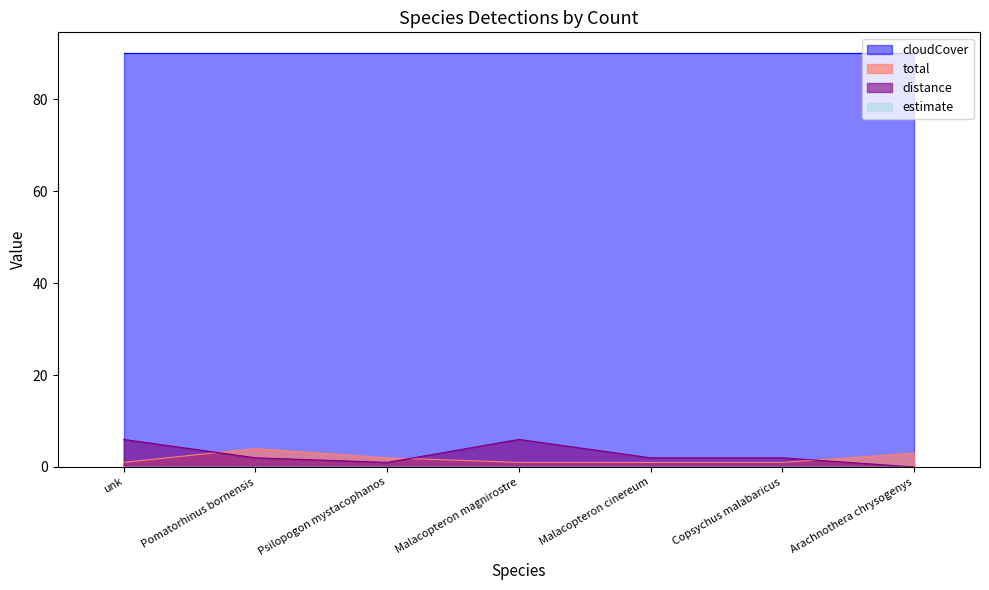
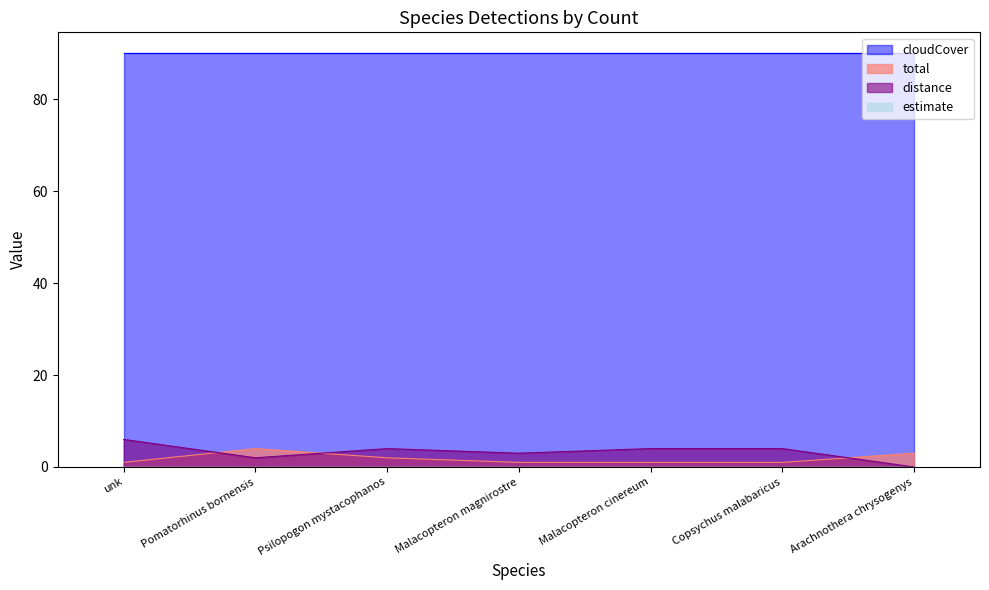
distance, Psilopogon mystacophanos: 1 -> 4
distance, Malacopteron magnirostre: 6 -> 3
distance, Malacopteron cinereum: 2 -> 4
distance, Copsychus malabaricus: 2 -> 4
